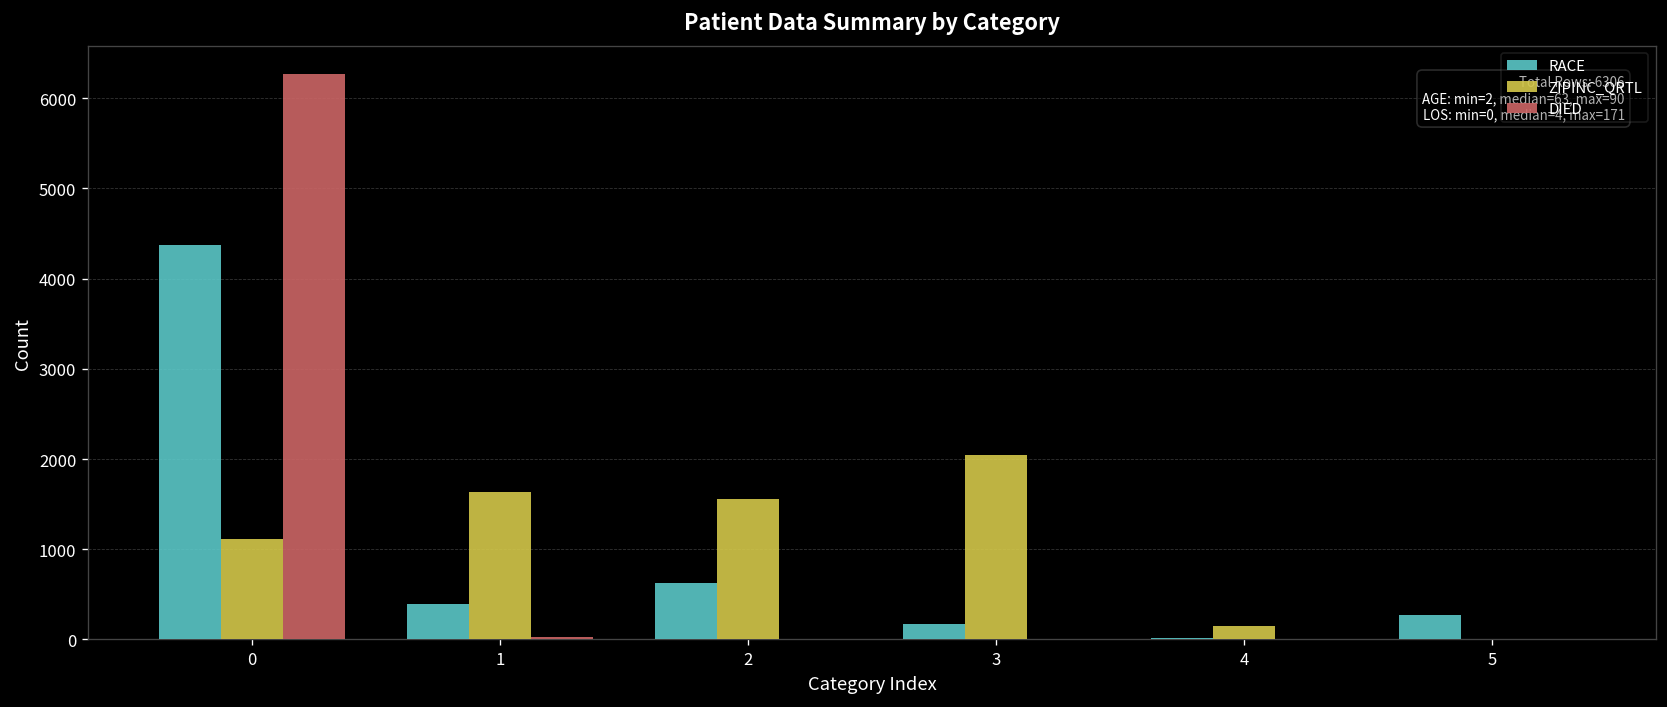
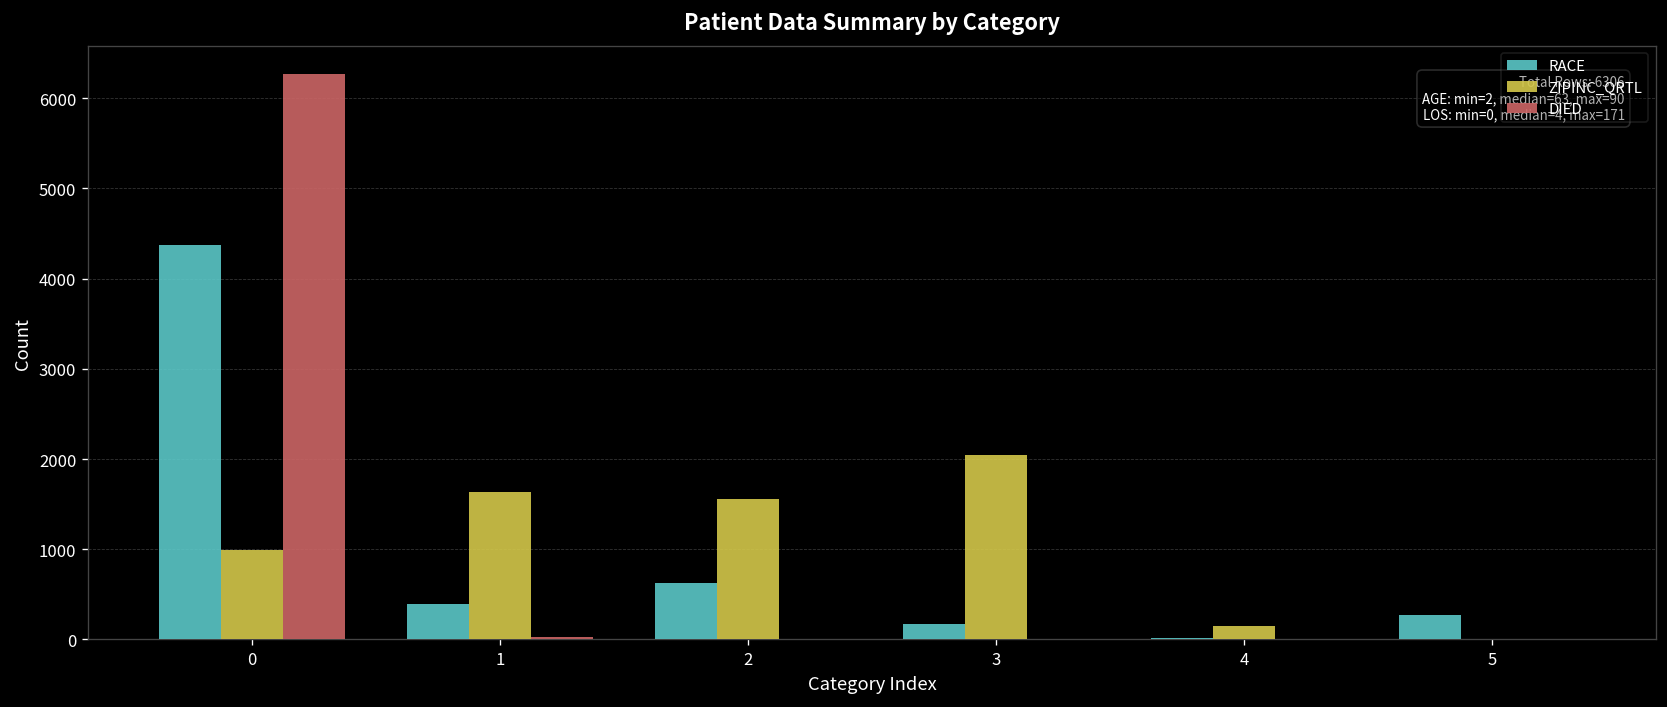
ZIPINC_QRTL, 0: 1100 -> 1000
